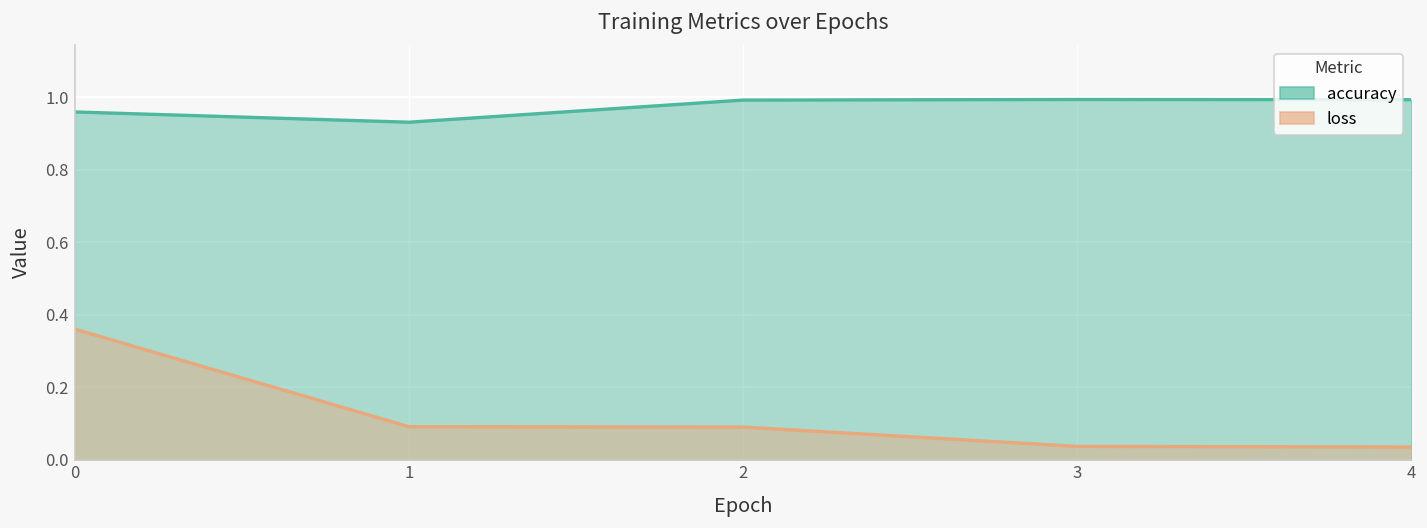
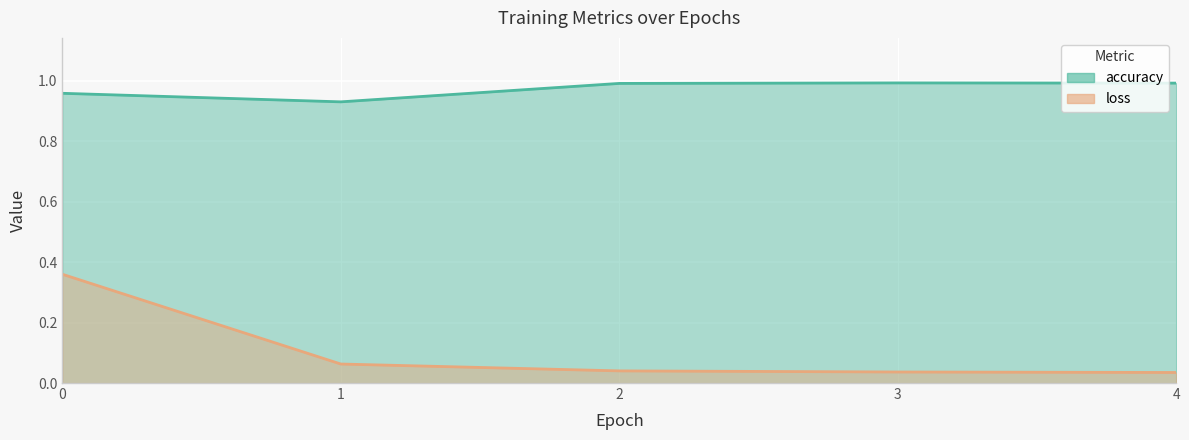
loss, 1: 0.09 -> 0.06
loss, 2: 0.09 -> 0.04
